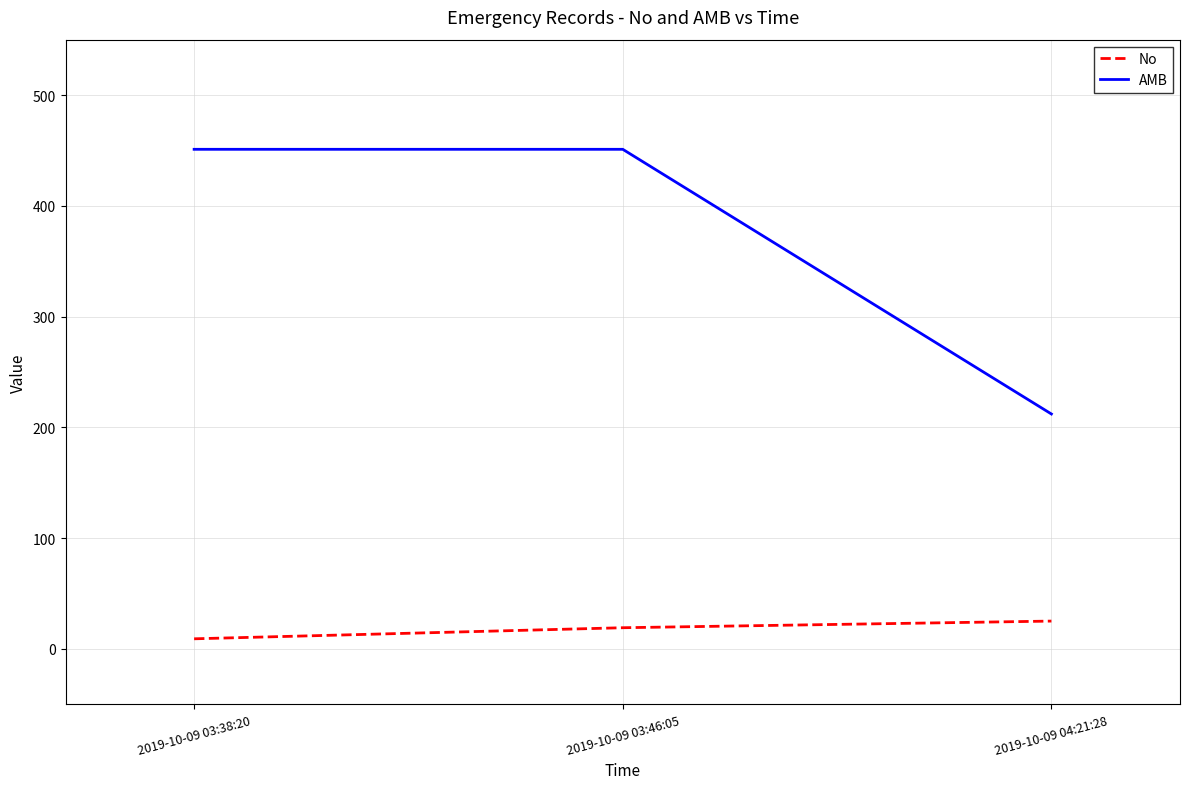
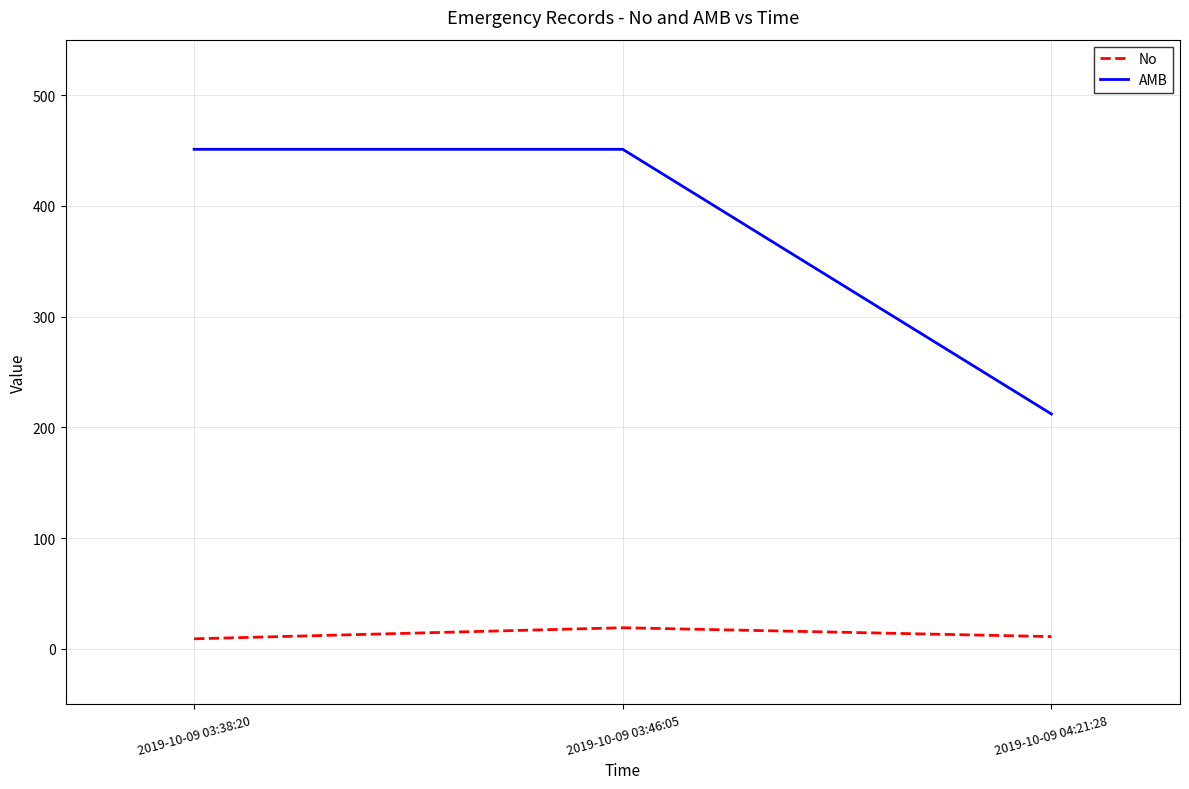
No, 2019-10-09 04:21:28: 25 -> 11
